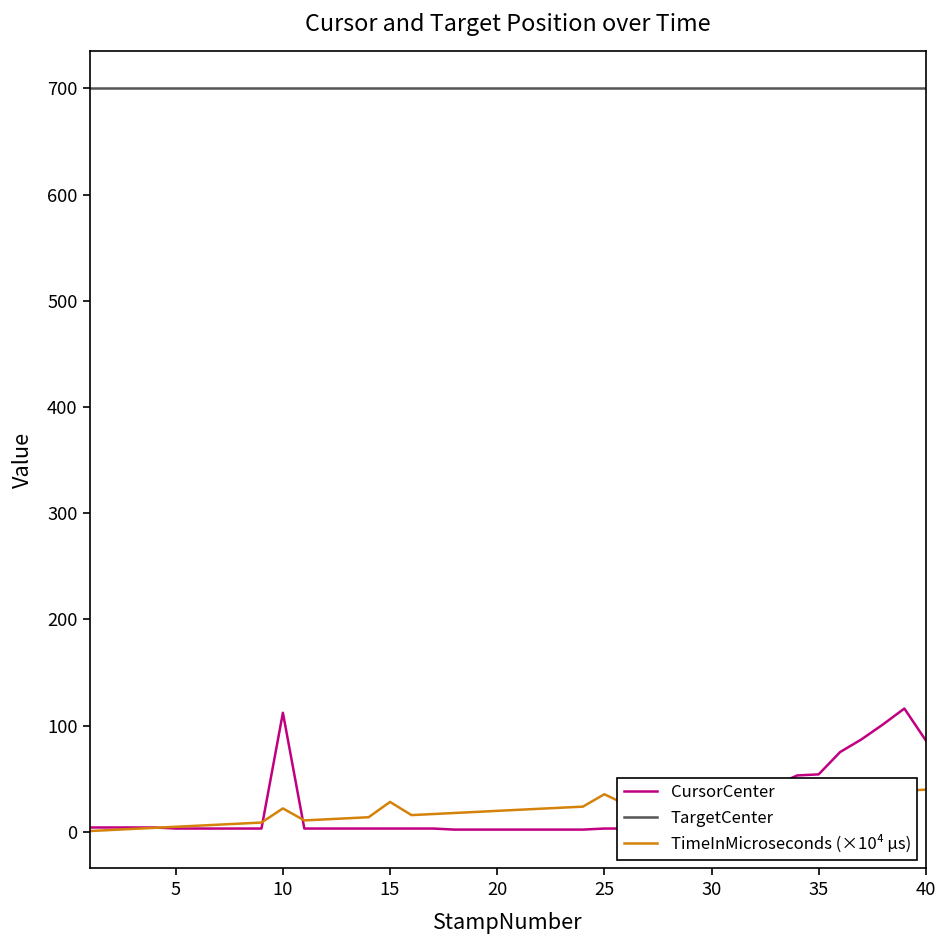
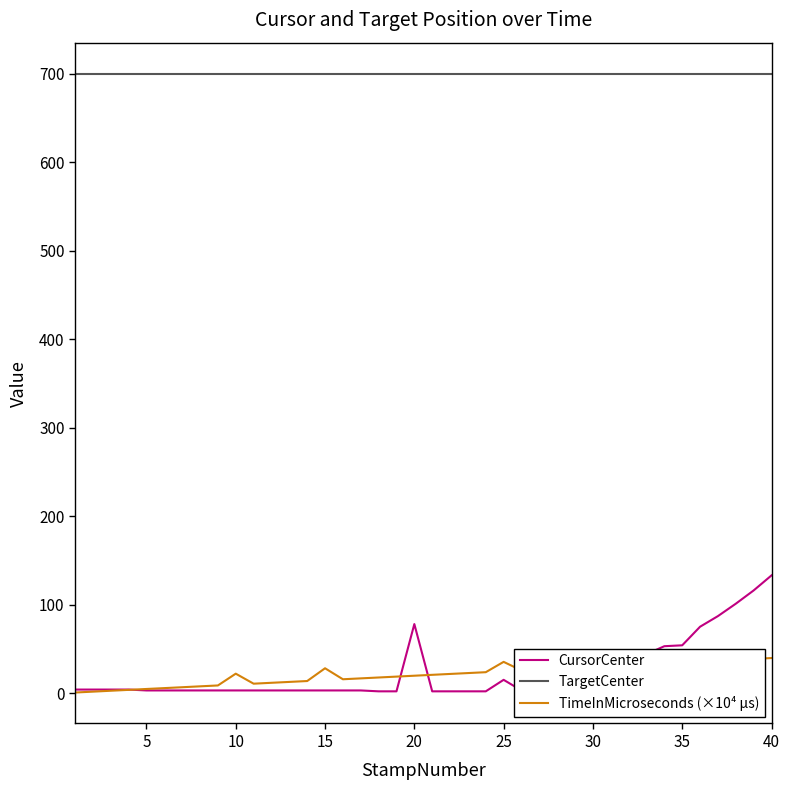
CursorCenter, 10: 110 -> 0
CursorCenter, 20: 0 -> 80
CursorCenter, 25: 0 -> 20
CursorCenter, 40: 90 -> 130
